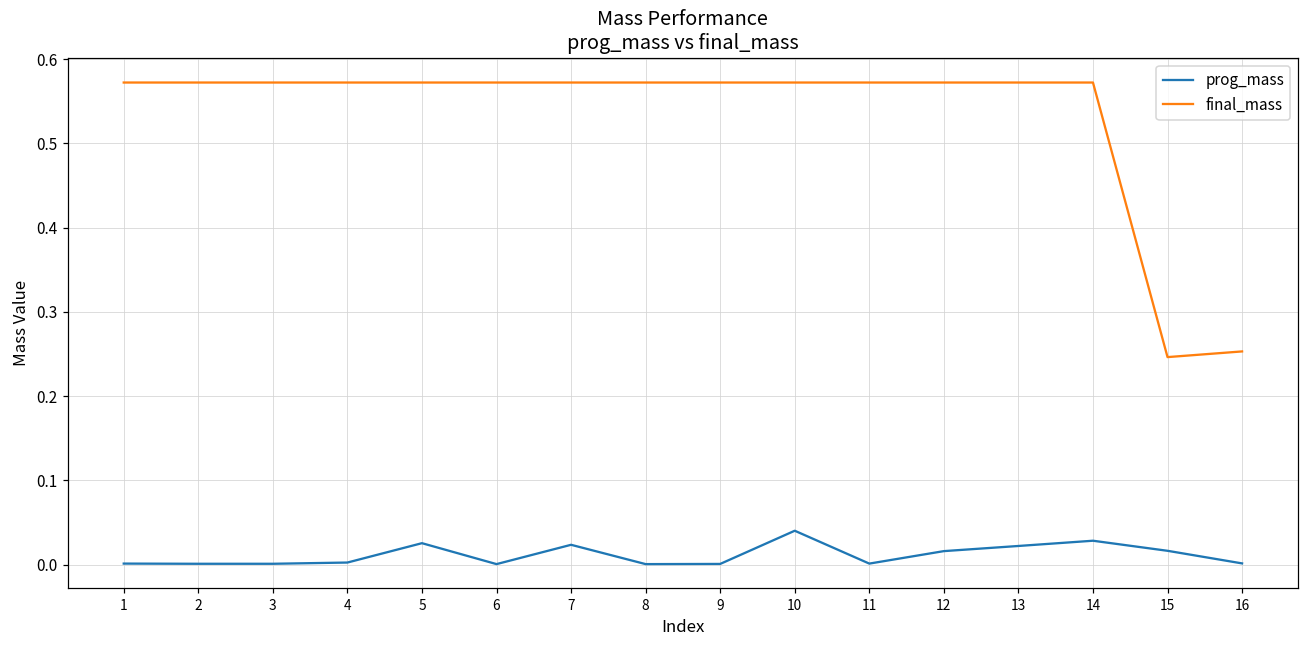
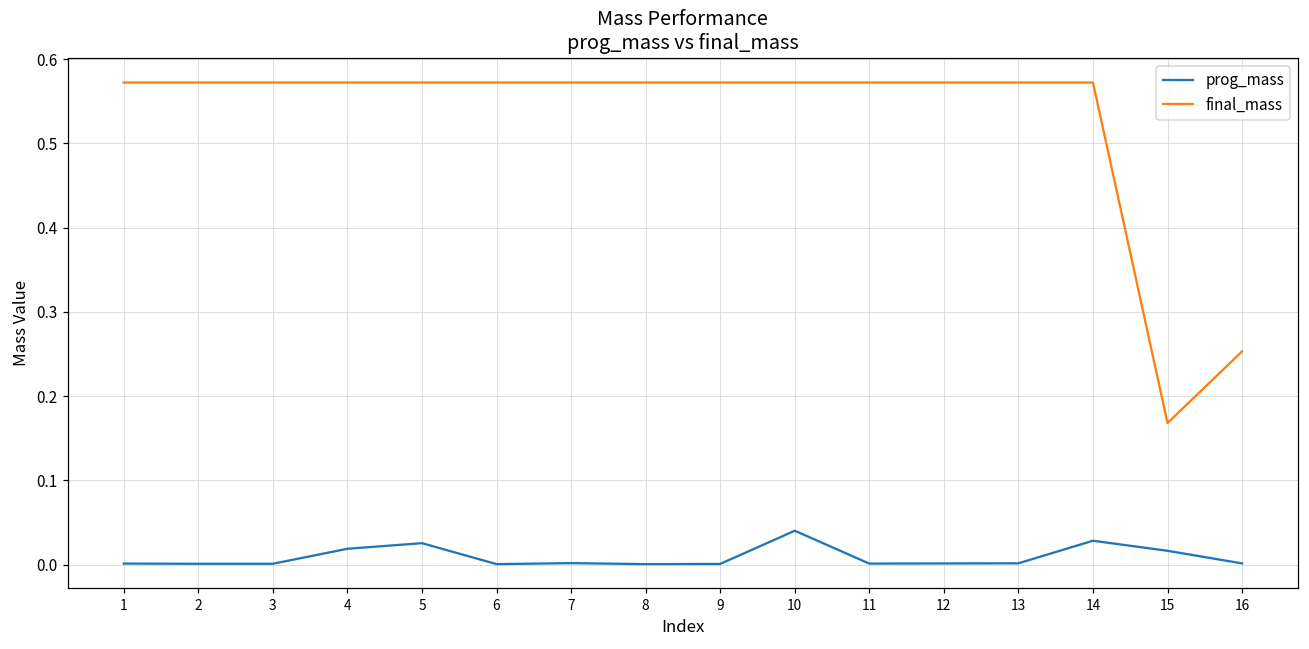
prog_mass, 4: 0.00 -> 0.02
prog_mass, 7: 0.02 -> 0.00
prog_mass, 12: 0.02 -> 0.00
prog_mass, 13: 0.02 -> 0.00
final_mass, 15: 0.25 -> 0.17
